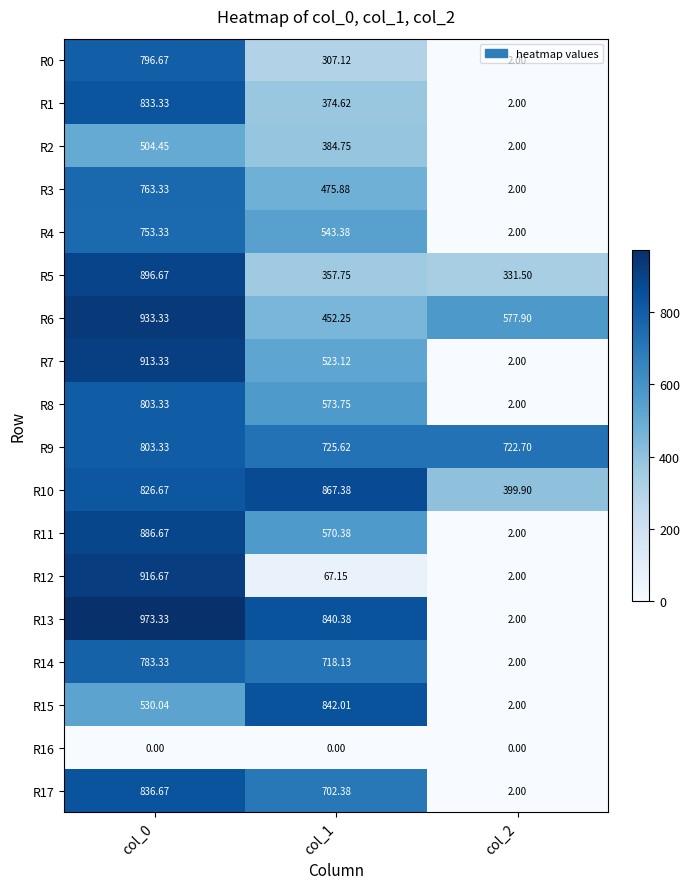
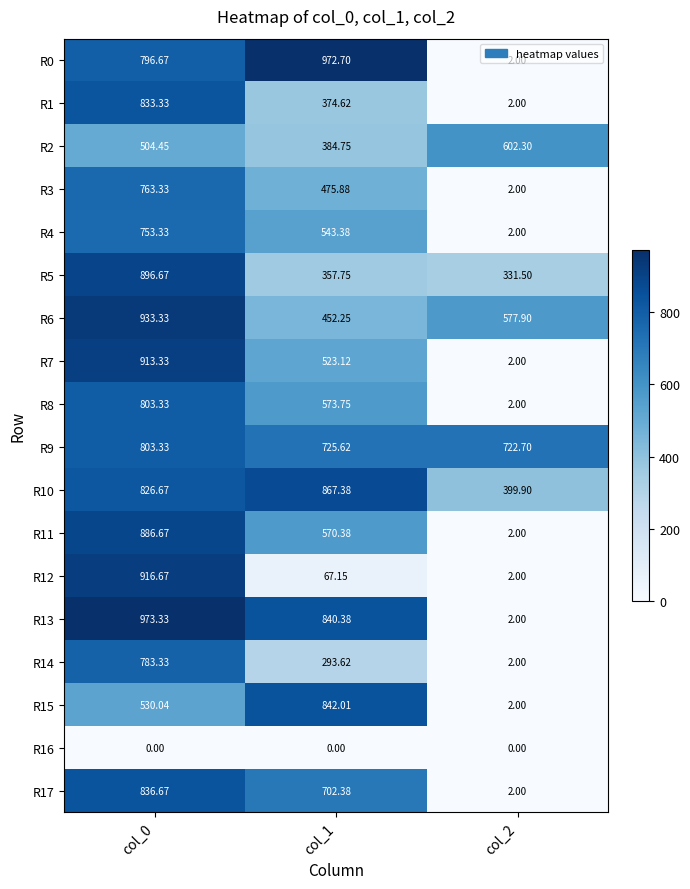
R0, col_1: 307.12 -> 972.70
R2, col_2: 2.00 -> 602.30
R14, col_1: 718.13 -> 293.62
